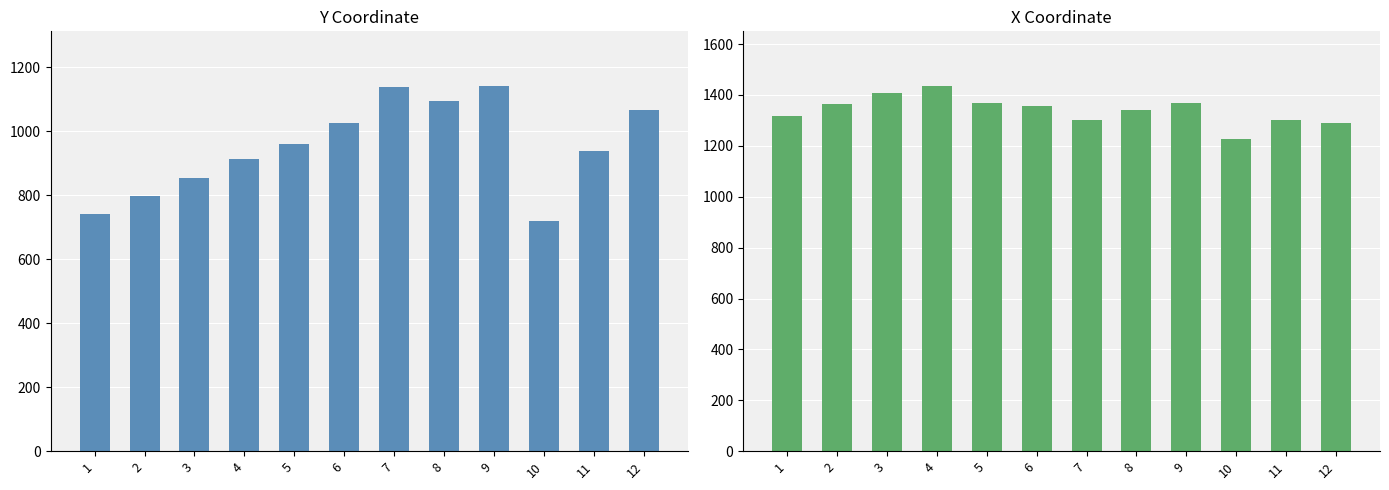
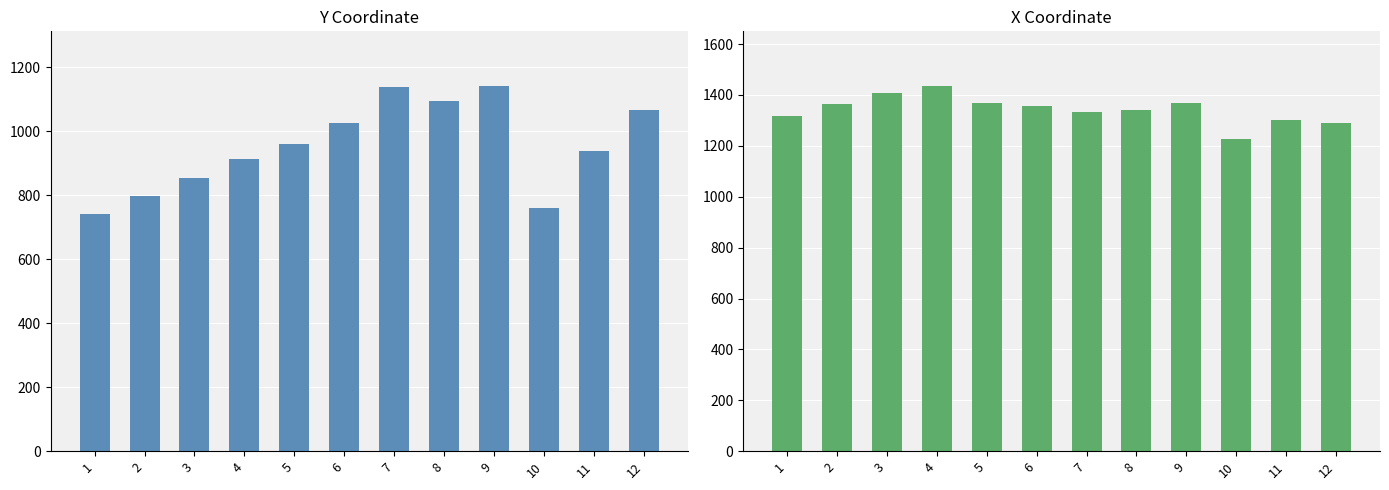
Y Coordinate, 10: 720 -> 760
X Coordinate, 7: 1300 -> 1330
